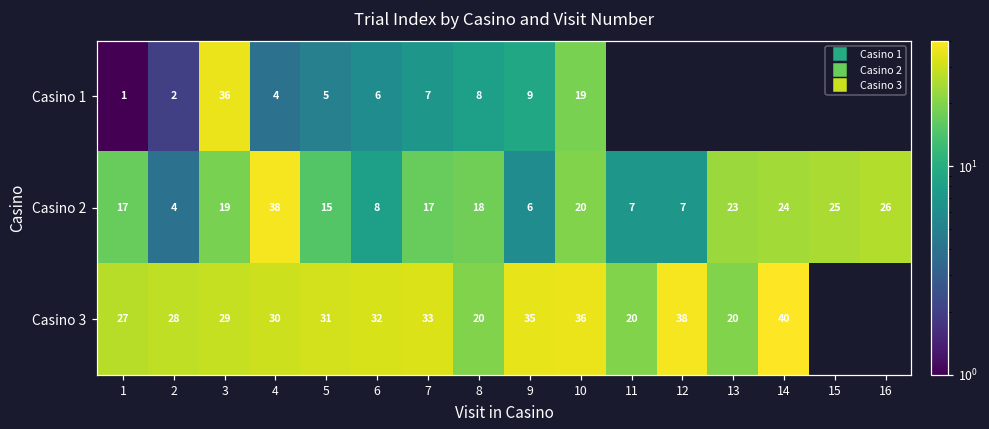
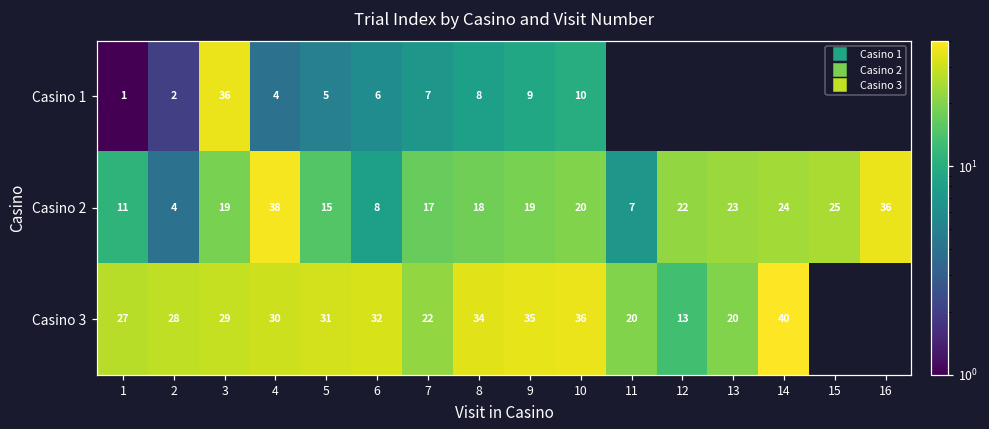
Casino 1, 10: 19 -> 10
Casino 2, 1: 17 -> 11
Casino 2, 9: 6 -> 19
Casino 2, 12: 7 -> 22
Casino 2, 16: 26 -> 36
Casino 3, 7: 33 -> 22
Casino 3, 8: 20 -> 34
Casino 3, 12: 38 -> 13
